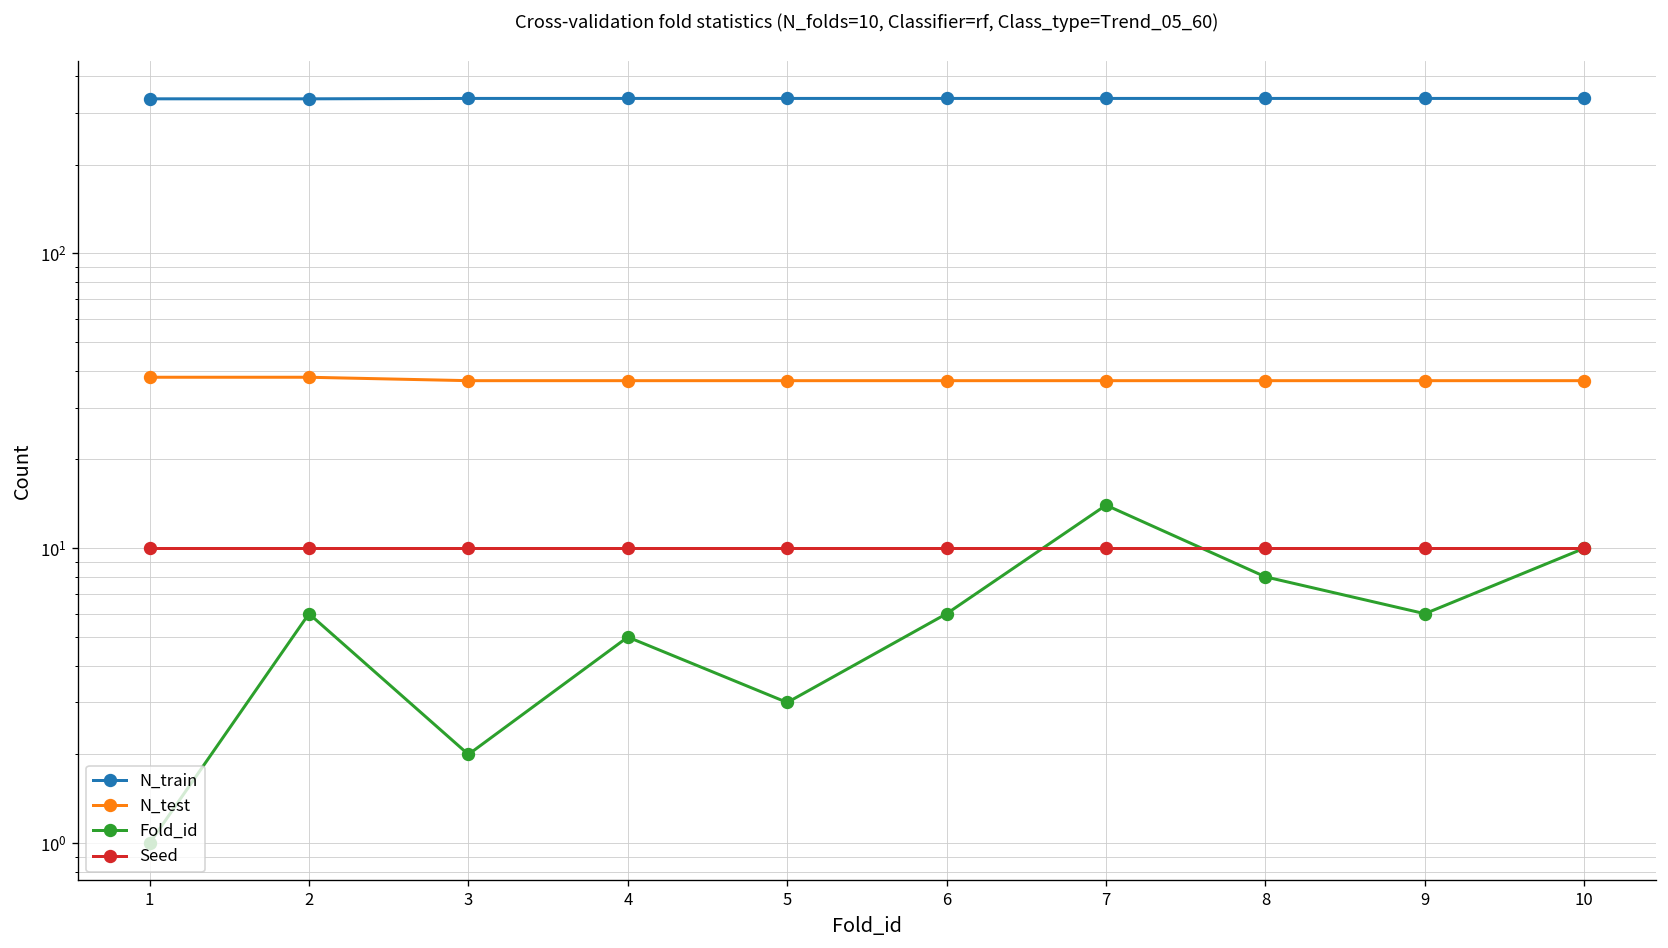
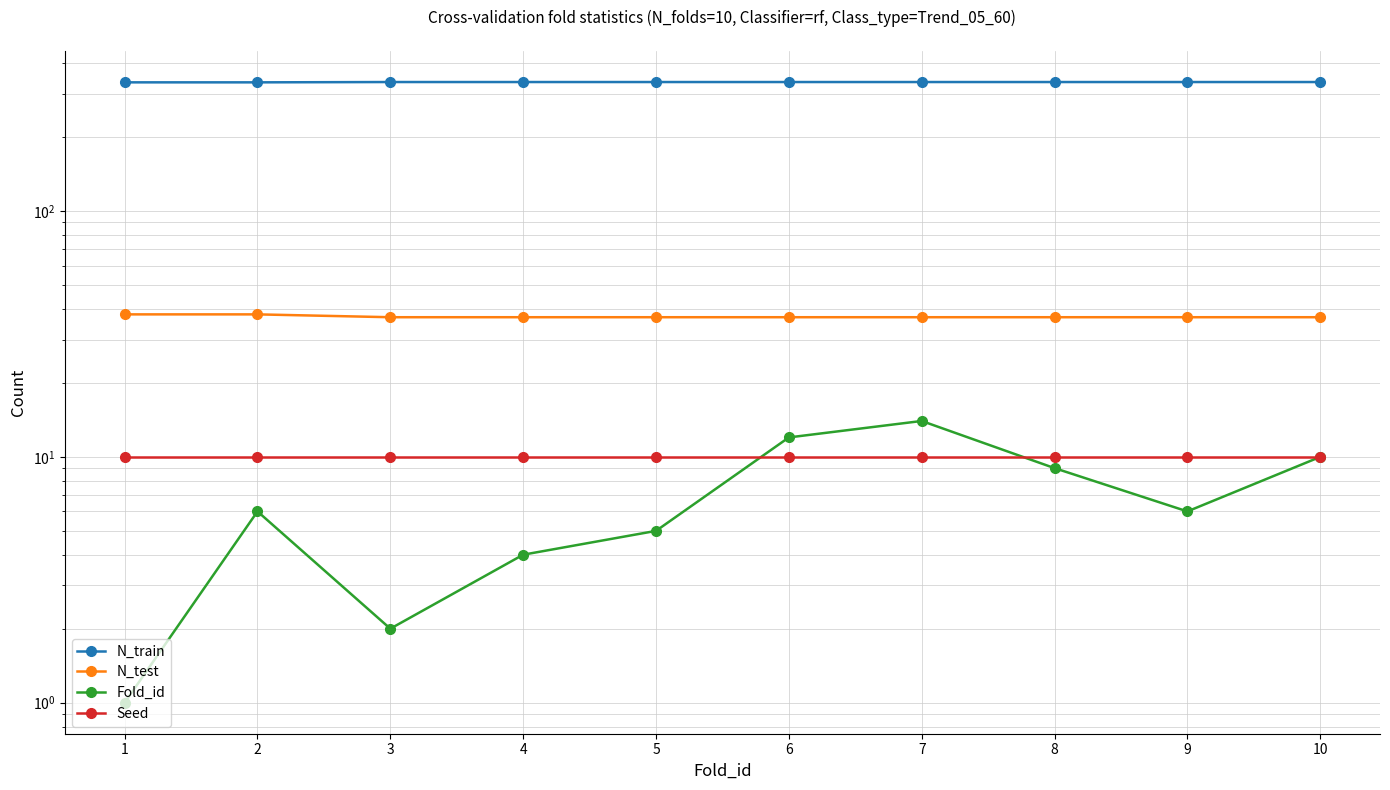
Fold_id, 4: 5 -> 4
Fold_id, 5: 3 -> 5
Fold_id, 6: 6 -> 12
Fold_id, 8: 8 -> 9
